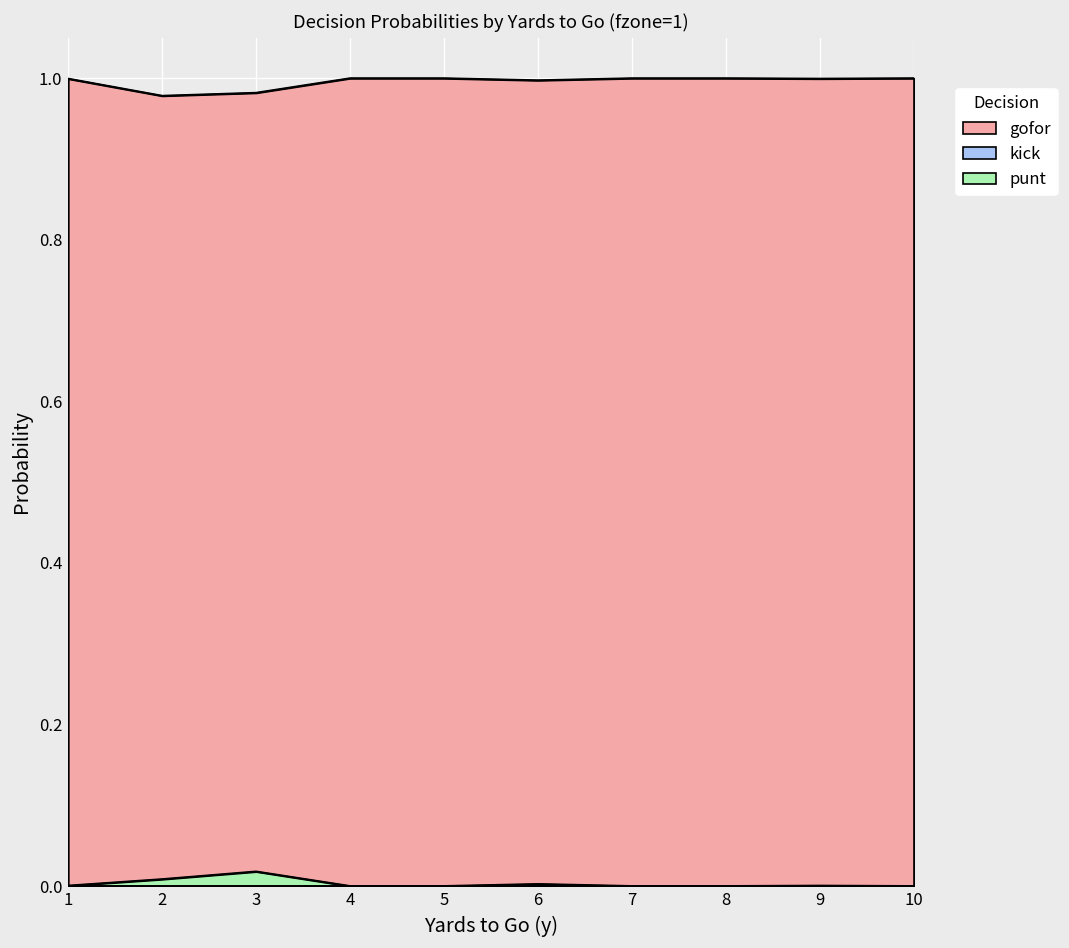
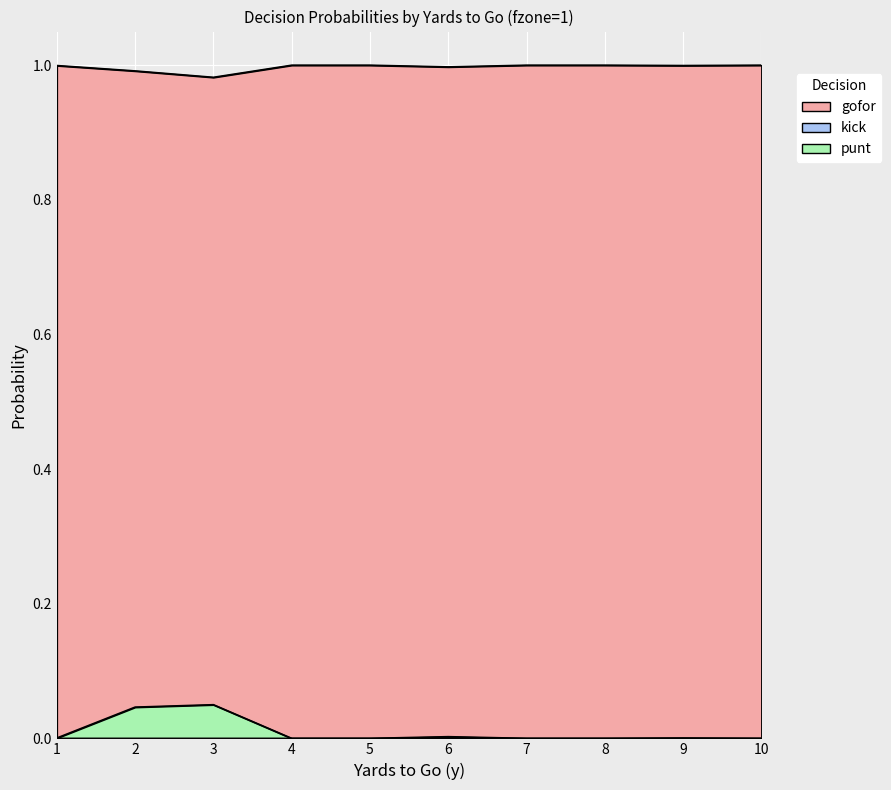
gofor, 2: 0.98 -> 0.99
punt, 2: 0.01 -> 0.05
punt, 3: 0.02 -> 0.05
